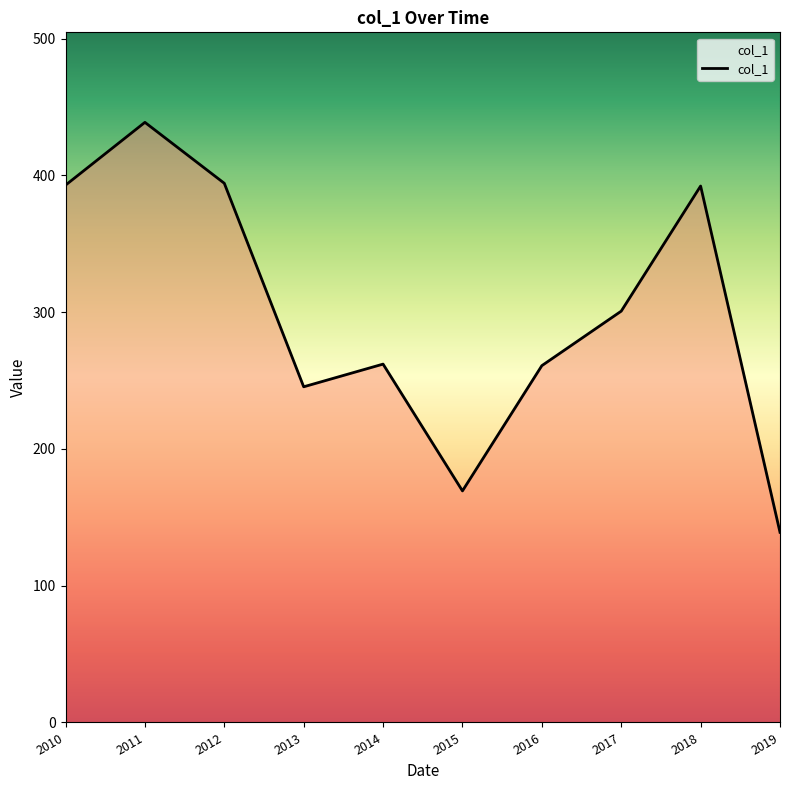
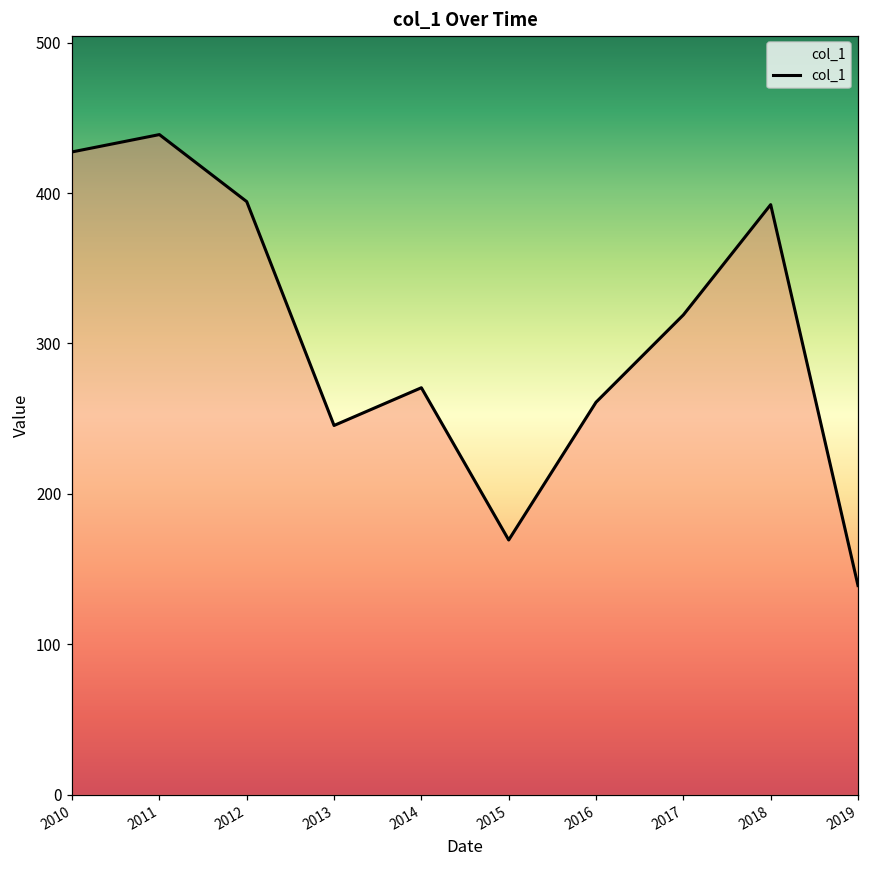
2010: 393 -> 427
2014: 262 -> 271
2017: 301 -> 319
